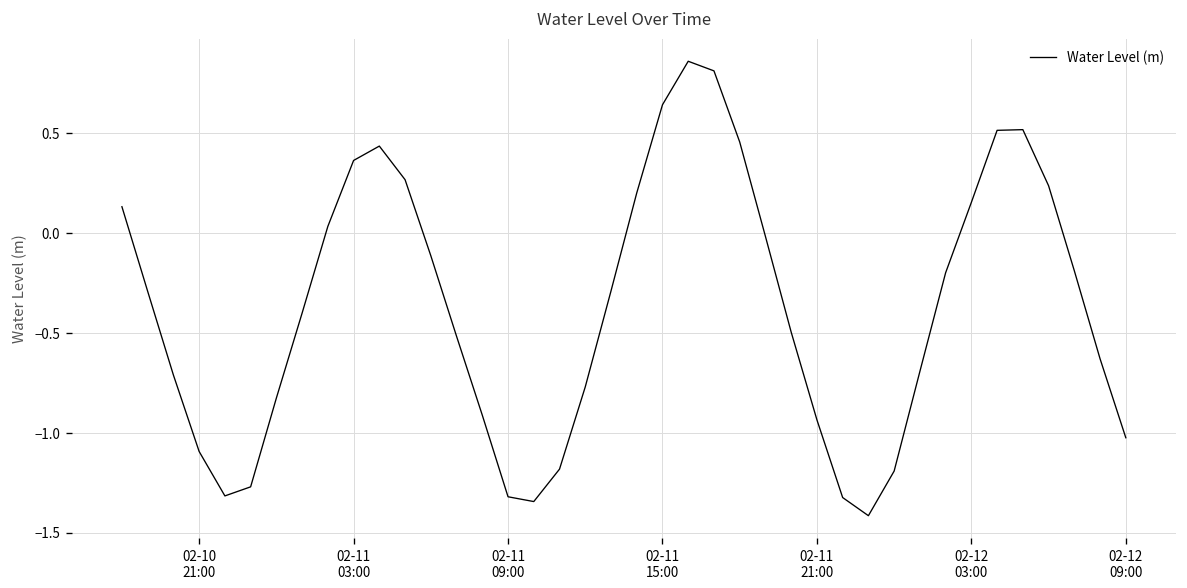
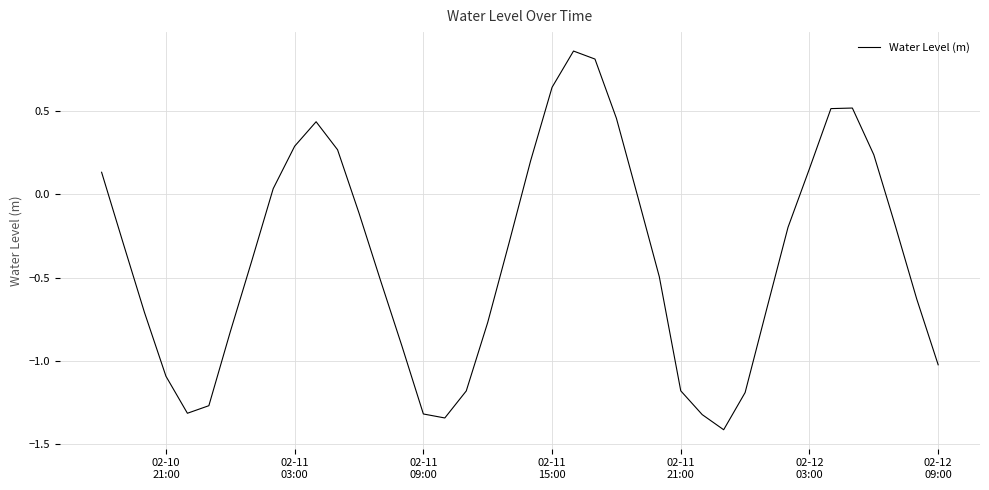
02-11 03:00: 0.36 -> 0.29
02-11 21:00: -0.93 -> -1.18
